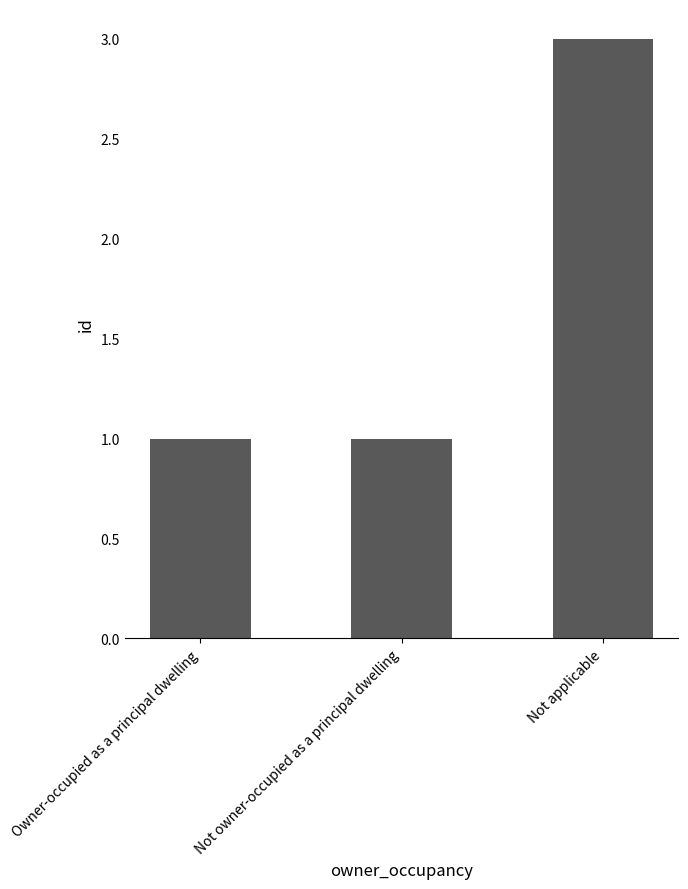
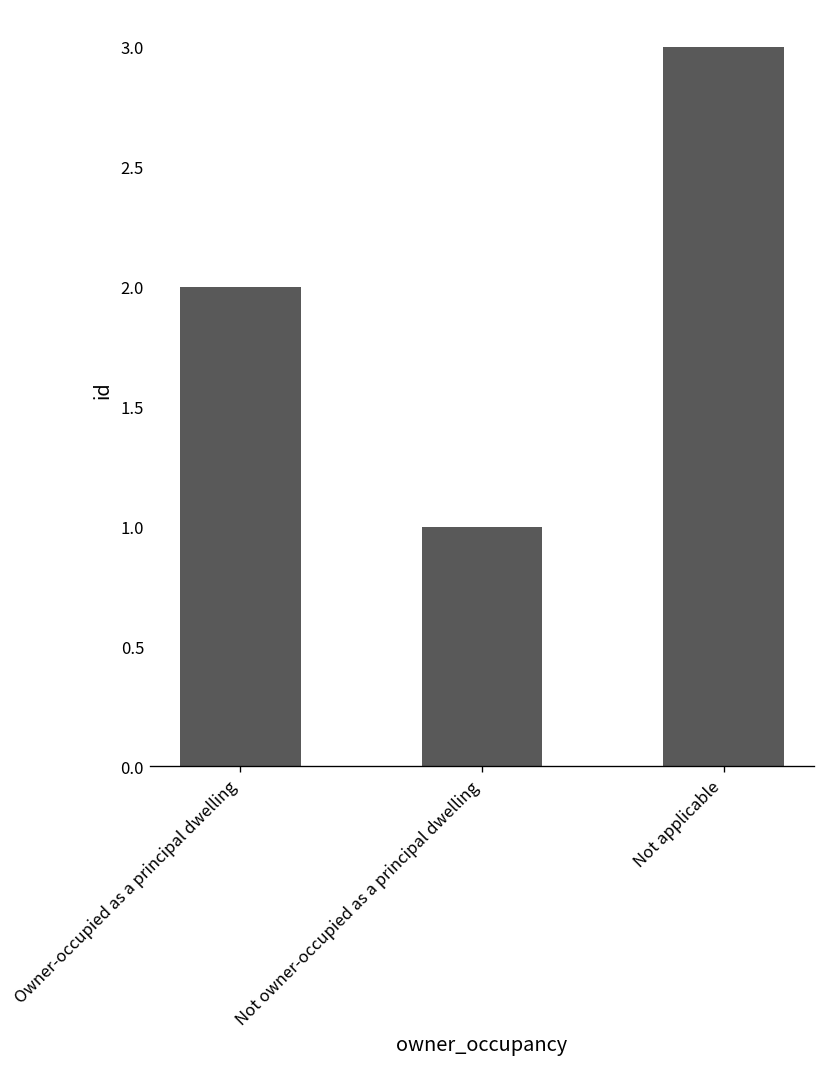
Owner-occupied as a principal dwelling: 1 -> 2
